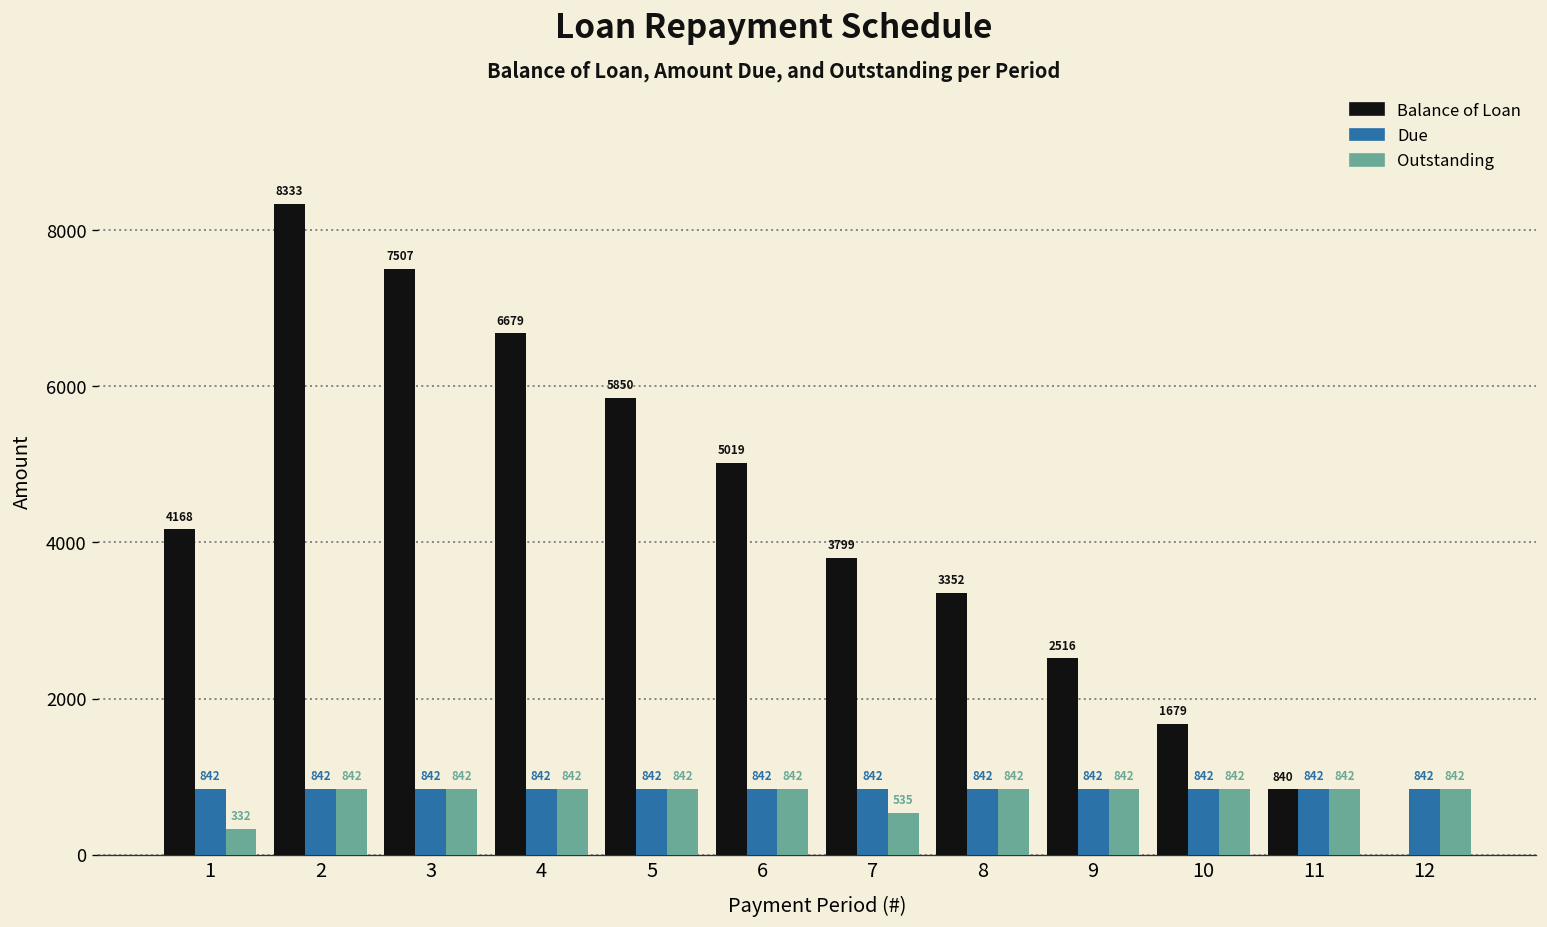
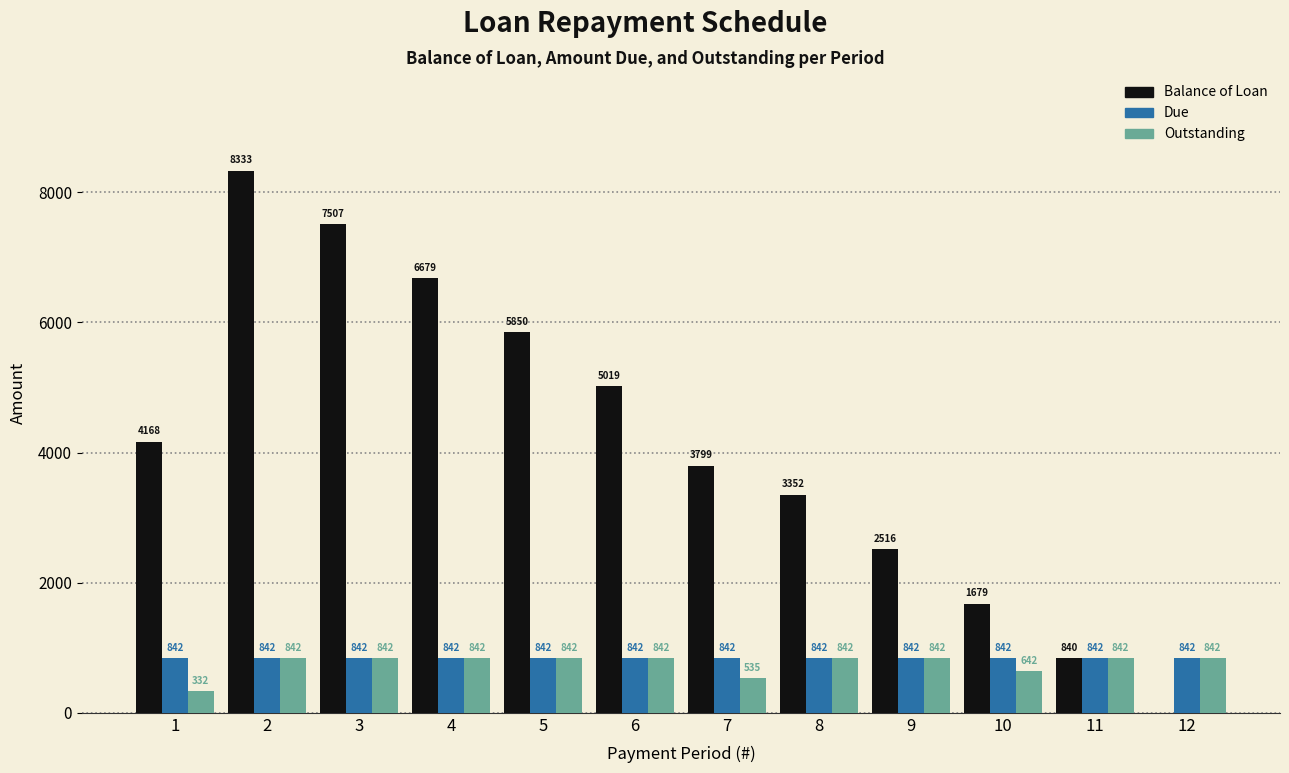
Outstanding, 10: 842 -> 642
